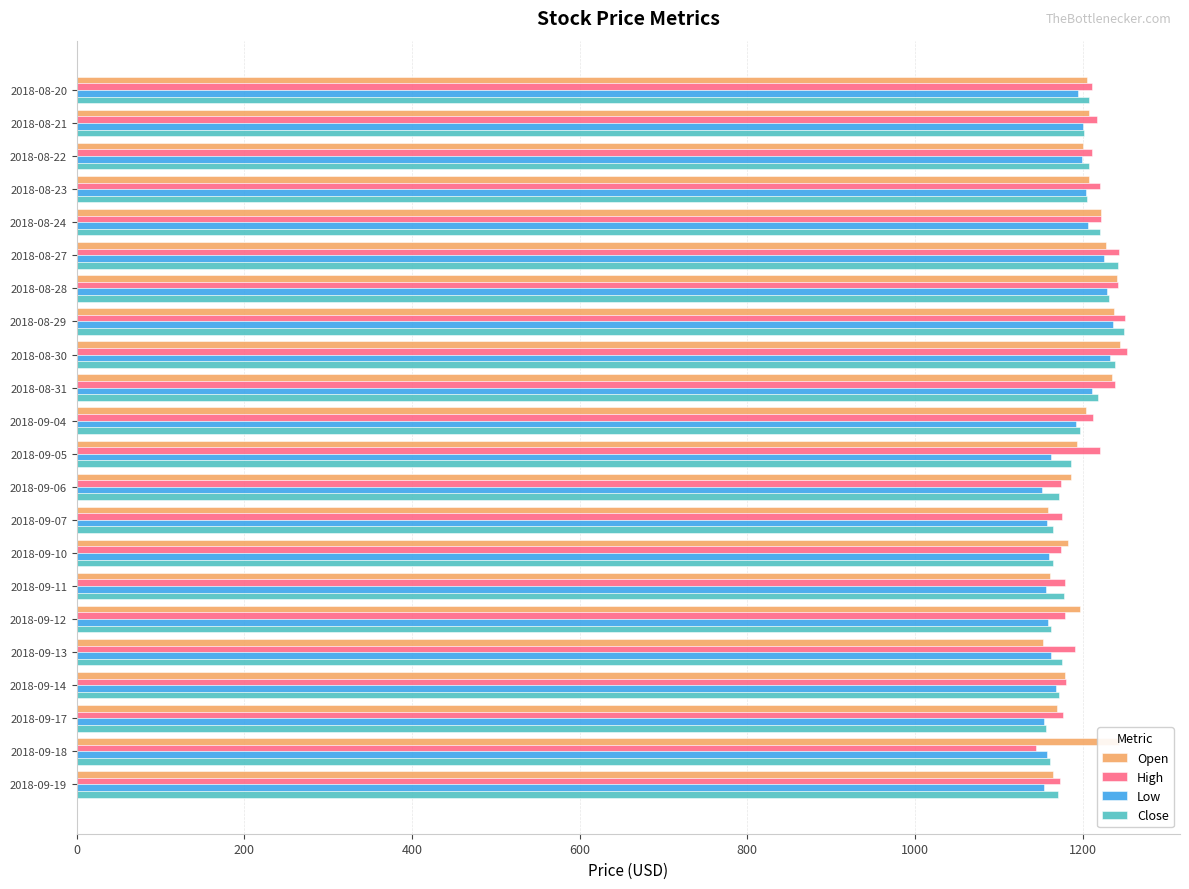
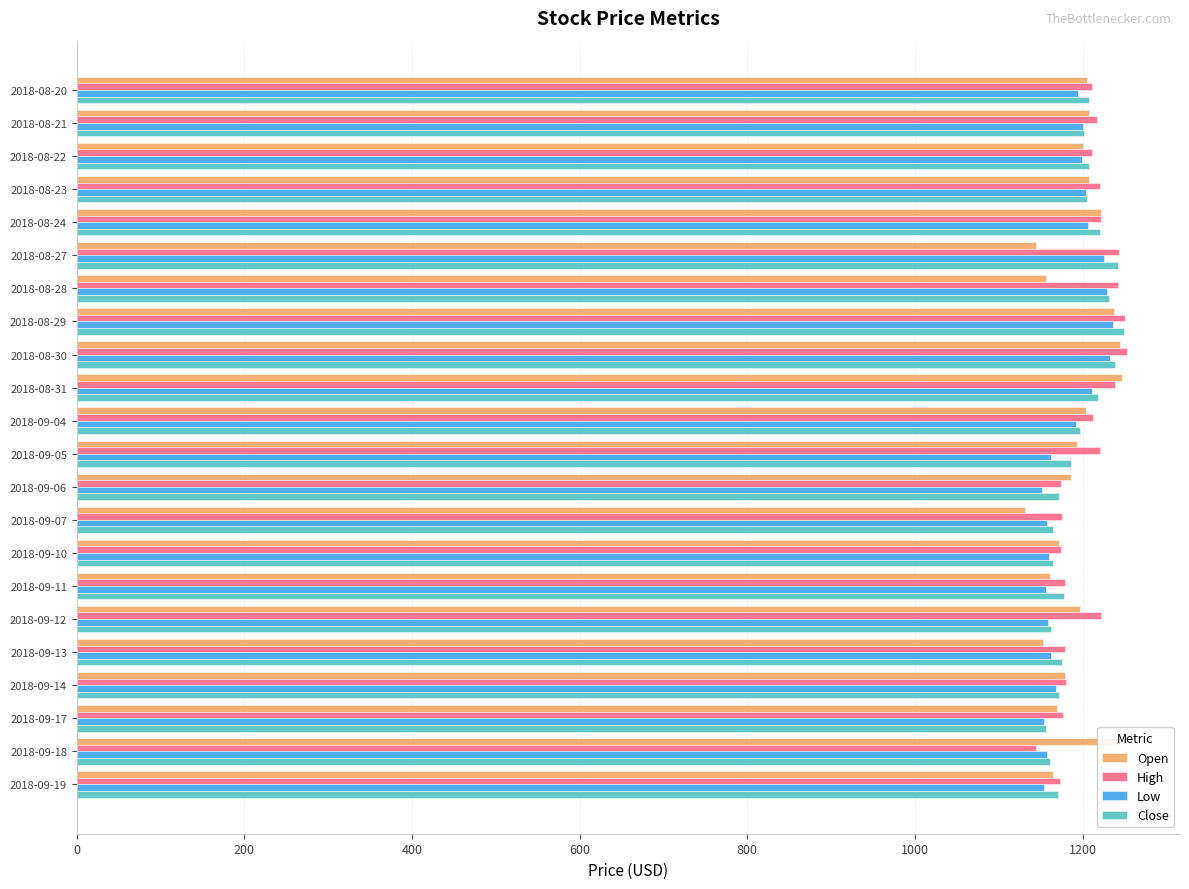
Open, 2018-08-27: 1230 -> 1140
Open, 2018-08-28: 1240 -> 1160
Open, 2018-08-31: 1230 -> 1250
Open, 2018-09-07: 1160 -> 1130
Open, 2018-09-10: 1180 -> 1170
High, 2018-09-12: 1180 -> 1220
High, 2018-09-13: 1190 -> 1180
